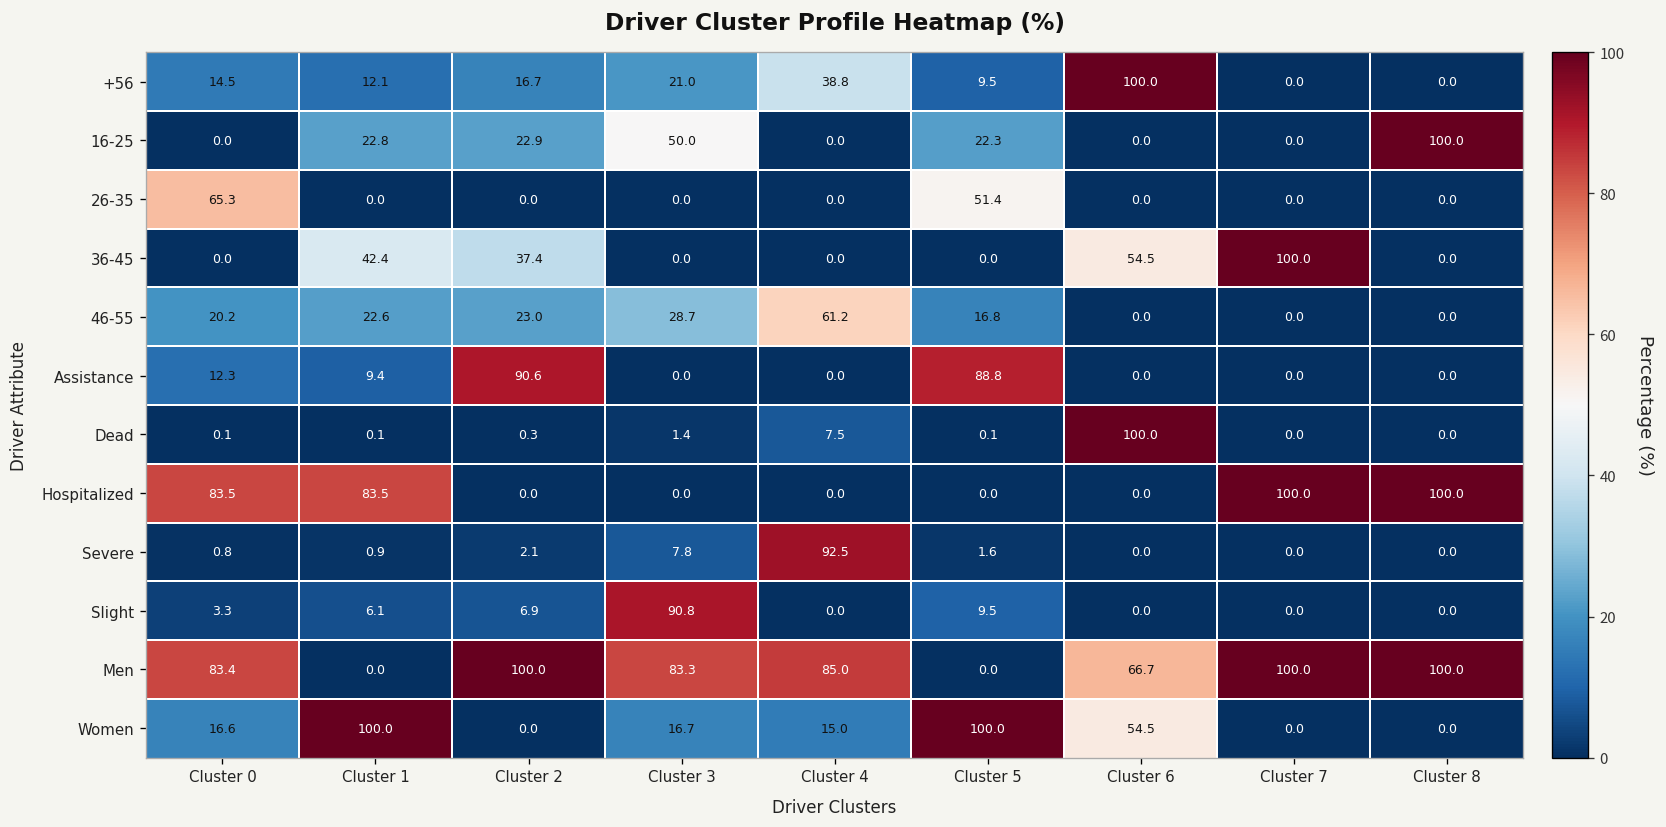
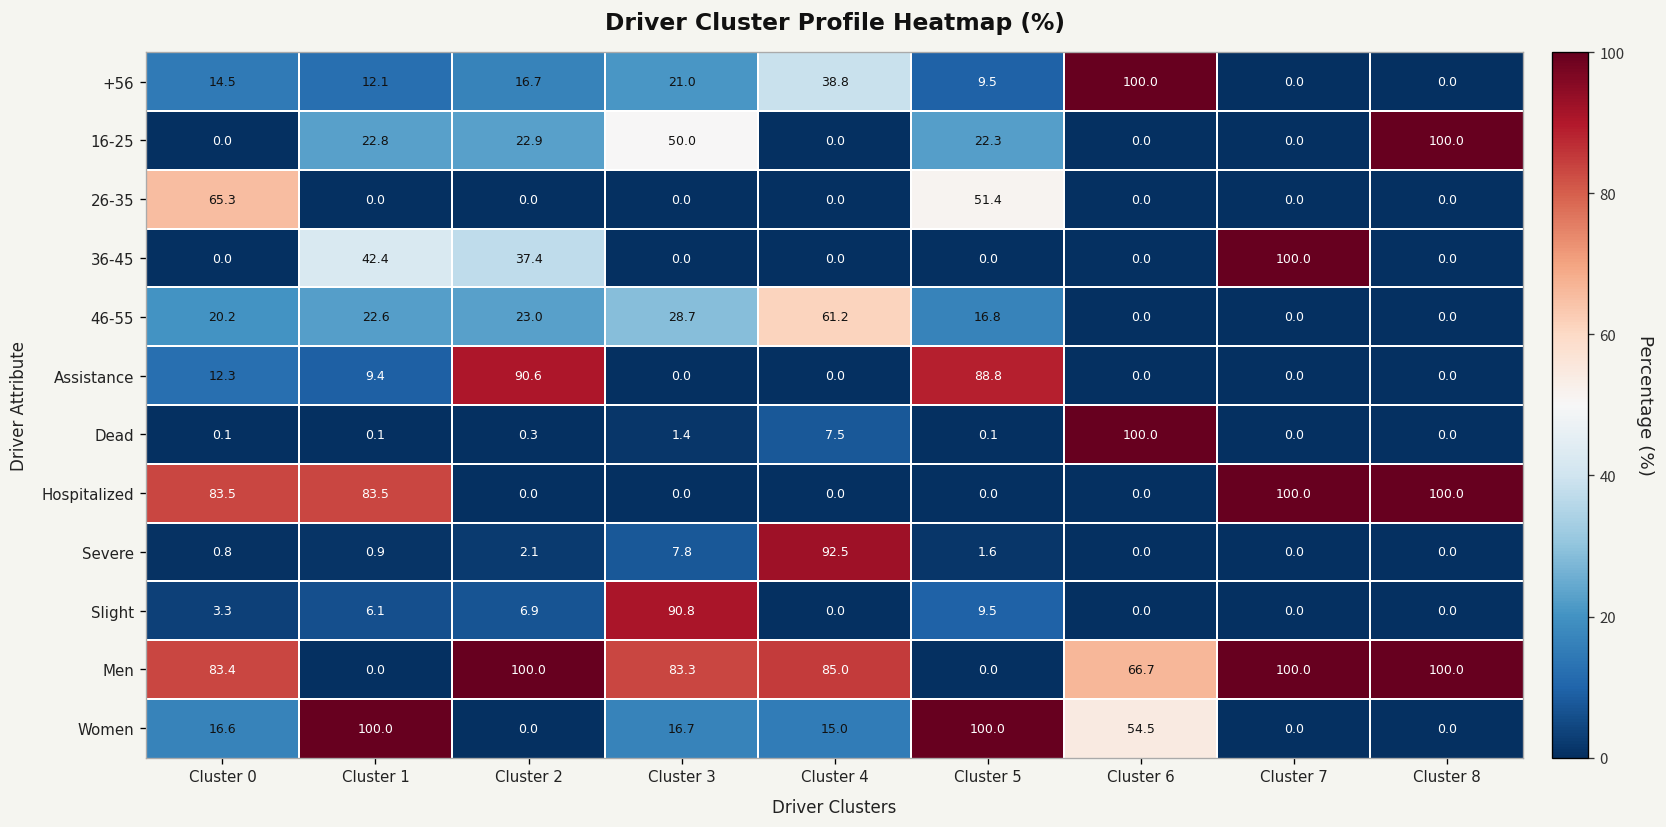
36-45, Cluster 6: 54.5 -> 0.0
